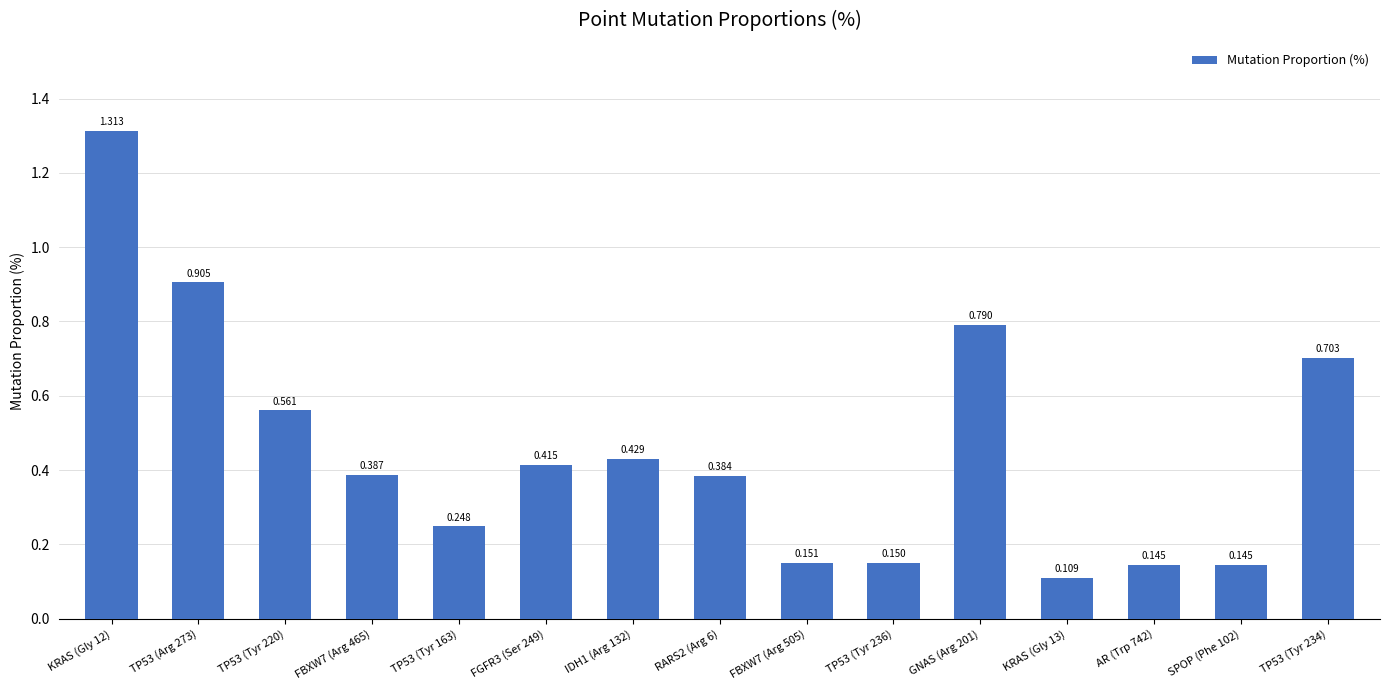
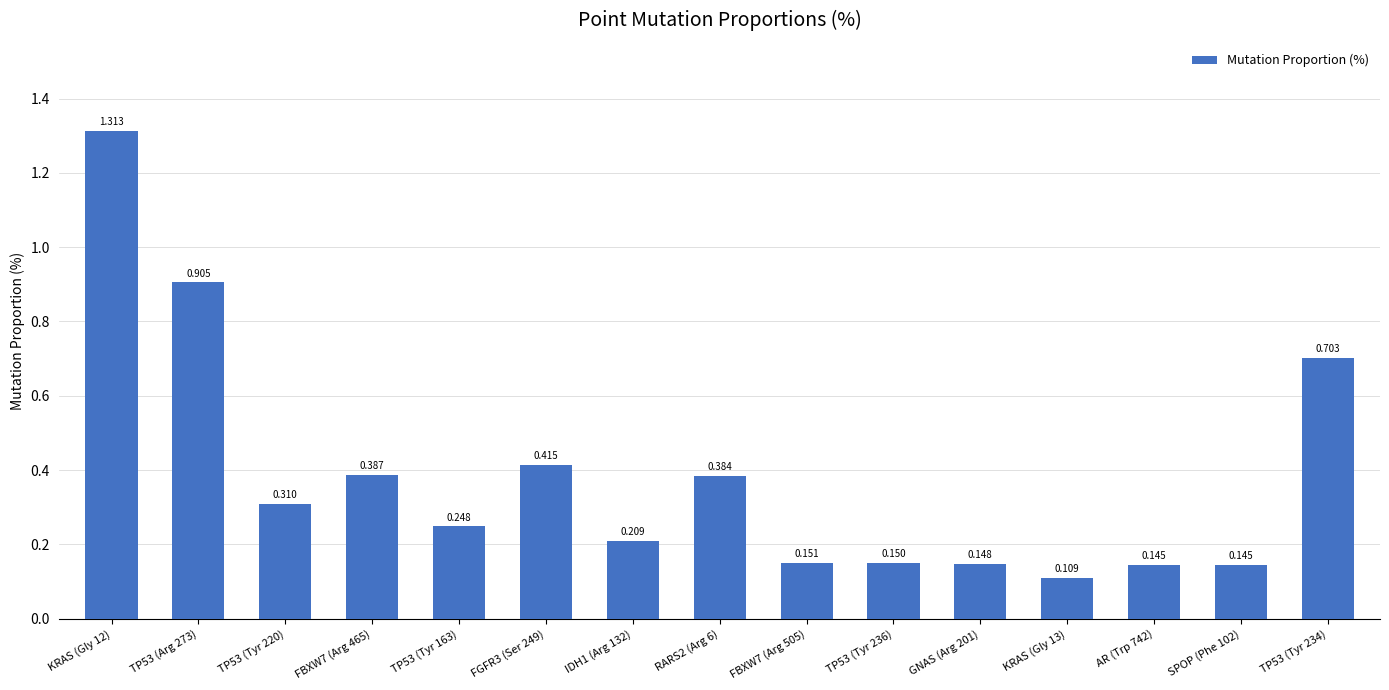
TP53 (Tyr 220): 0.561 -> 0.310
IDH1 (Arg 132): 0.429 -> 0.209
GNAS (Arg 201): 0.790 -> 0.148
